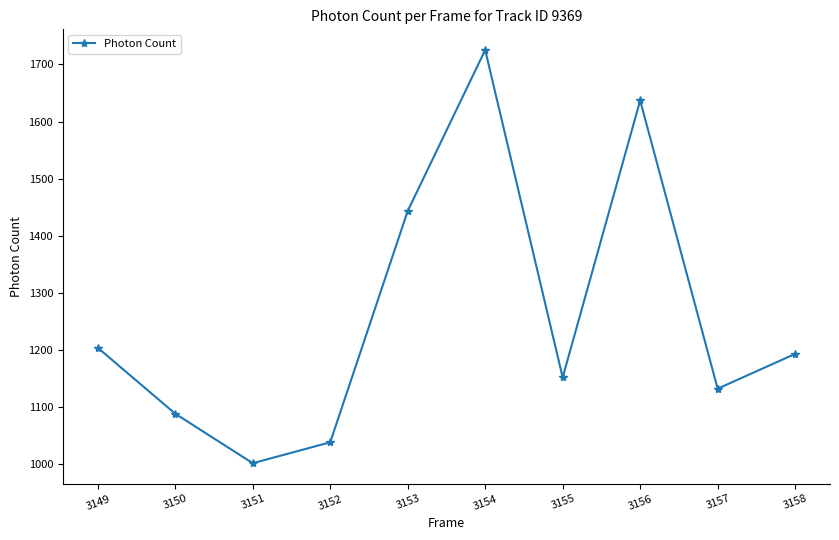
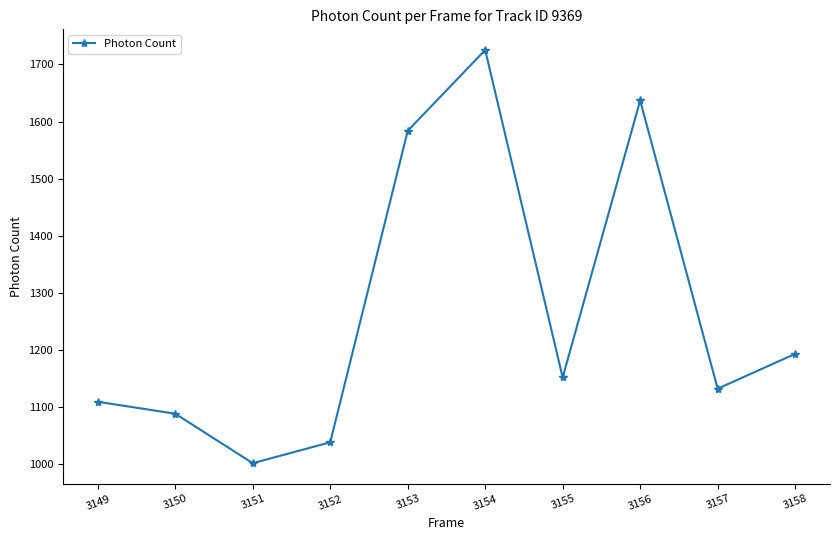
3149: 1200 -> 1110
3153: 1440 -> 1580
